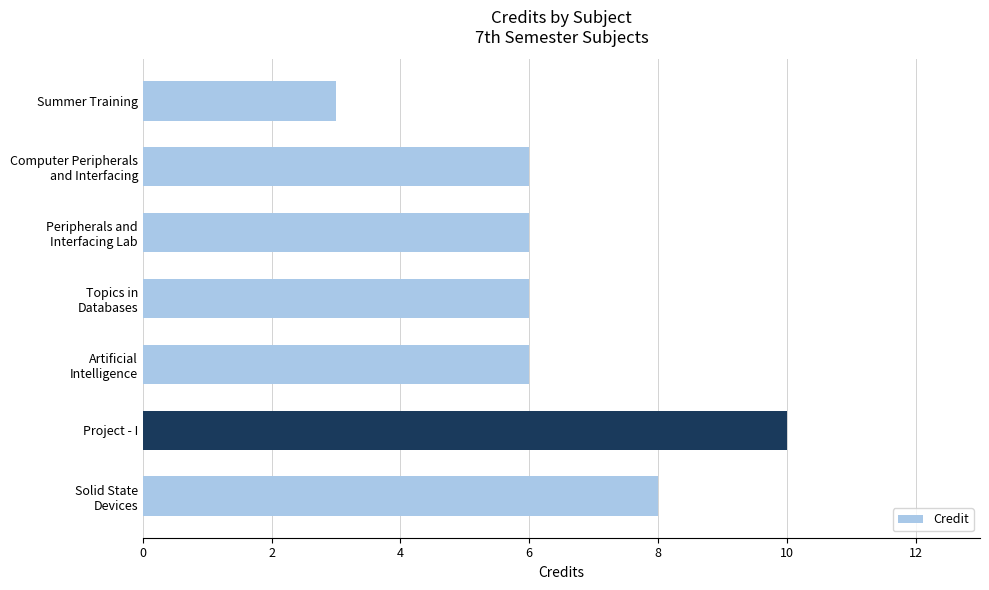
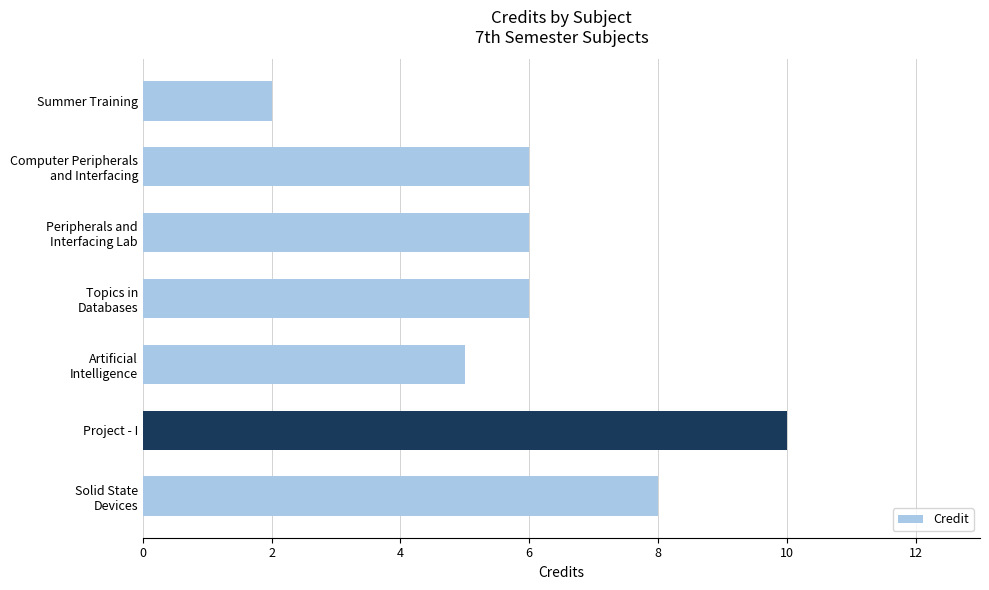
Summer Training: 3 -> 2
Artificial Intelligence: 6 -> 5
